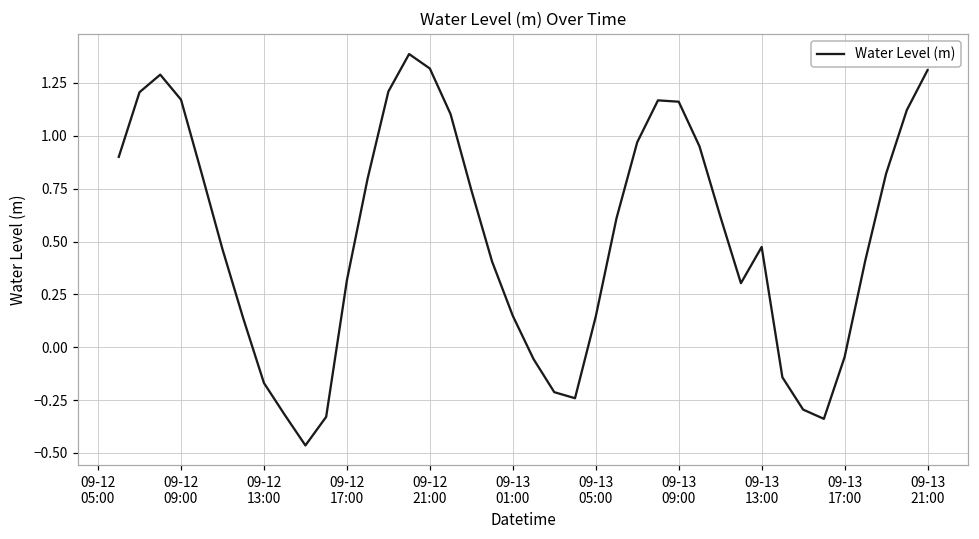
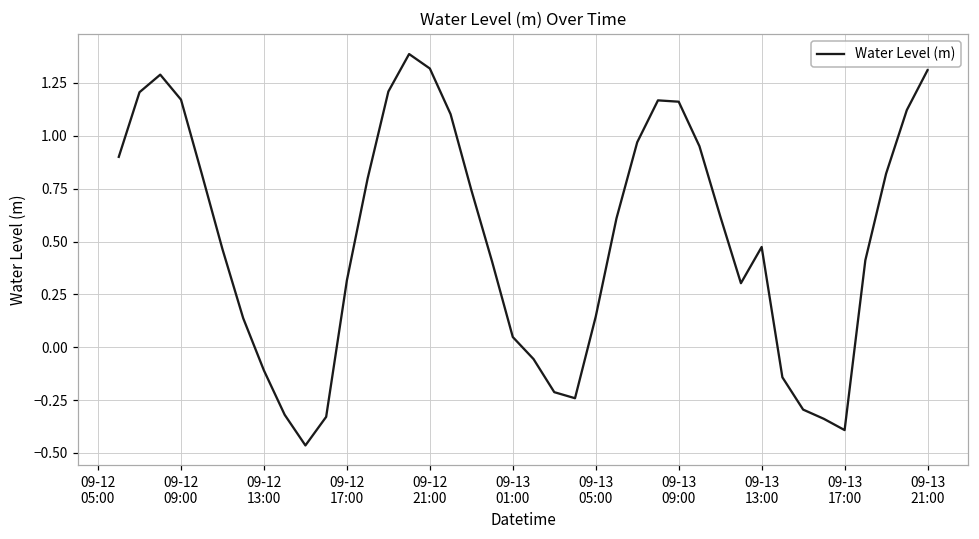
09-12 13:00: -0.17 -> -0.11
09-13 01:00: 0.15 -> 0.05
09-13 17:00: -0.05 -> -0.39
